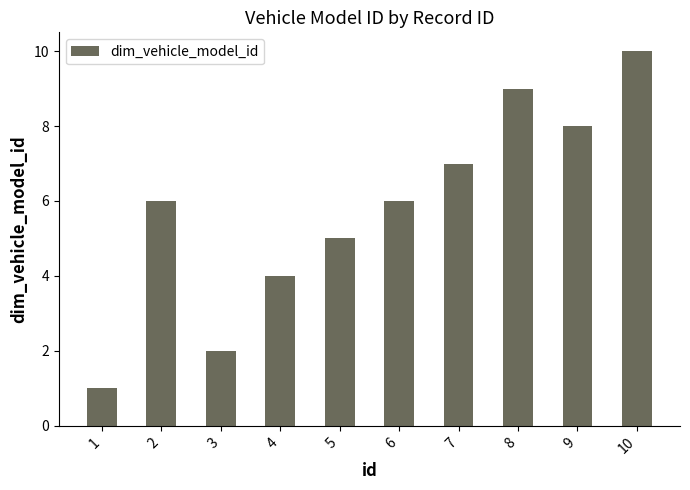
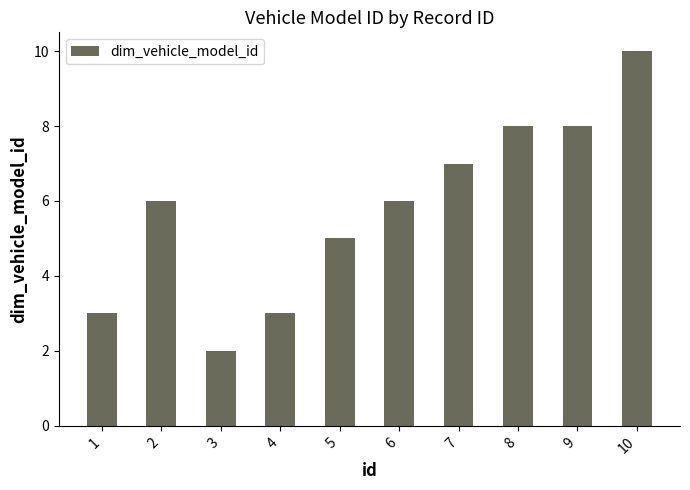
1: 1 -> 3
4: 4 -> 3
8: 9 -> 8
